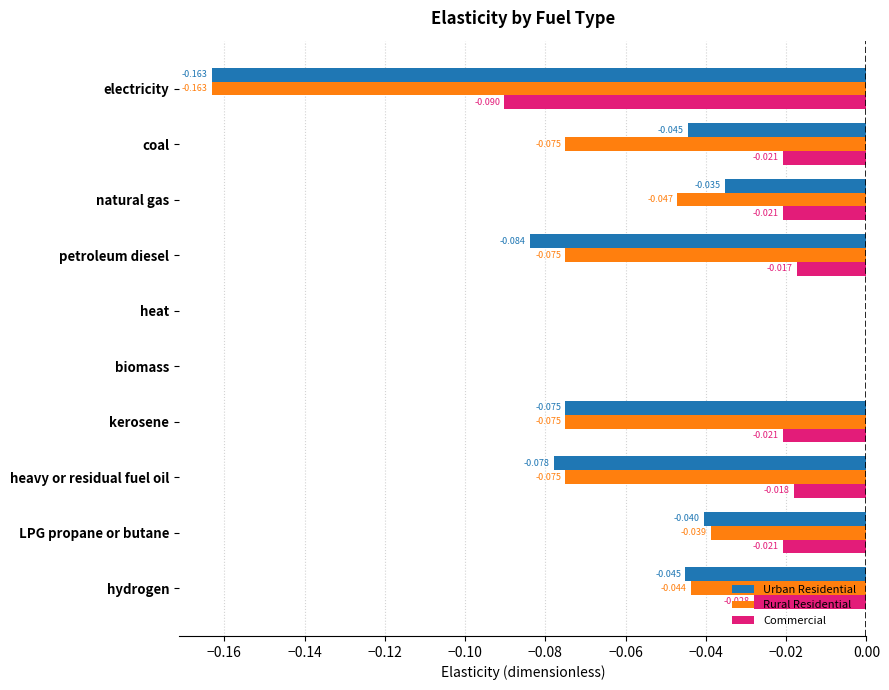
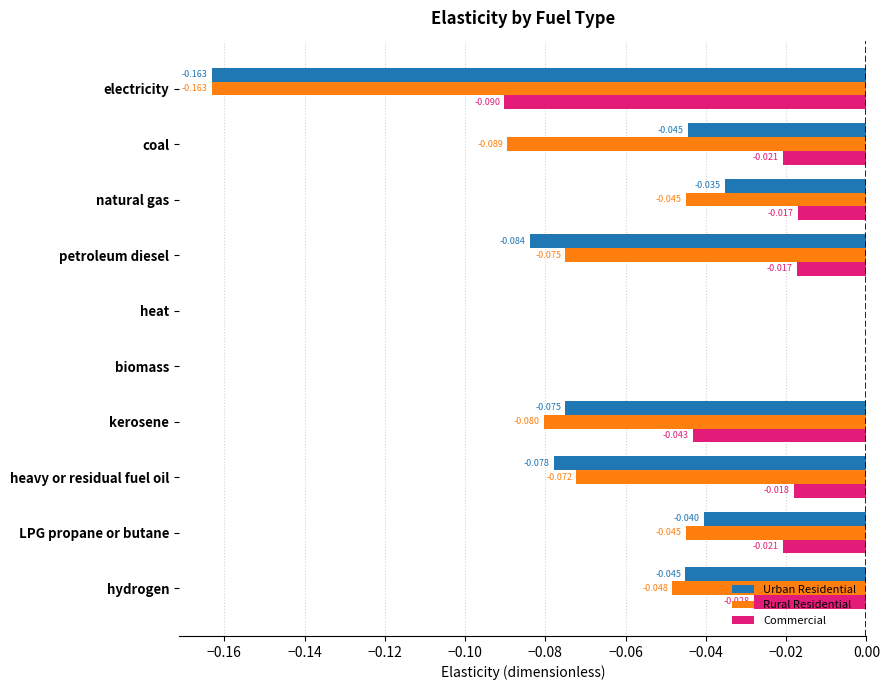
Rural Residential, coal: -0.075 -> -0.089
Rural Residential, natural gas: -0.047 -> -0.045
Commercial, natural gas: -0.021 -> -0.017
Rural Residential, kerosene: -0.075 -> -0.080
Commercial, kerosene: -0.021 -> -0.043
Rural Residential, heavy or residual fuel oil: -0.075 -> -0.072
Rural Residential, LPG propane or butane: -0.039 -> -0.045
Rural Residential, hydrogen: -0.044 -> -0.048
